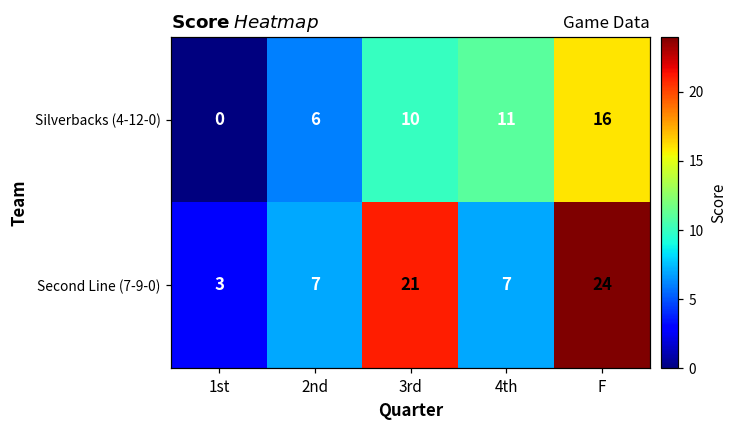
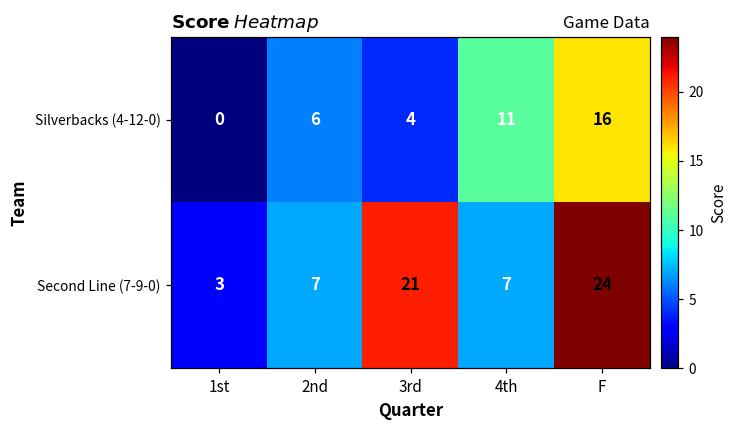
Silverbacks (4-12-0), 3rd: 10 -> 4
